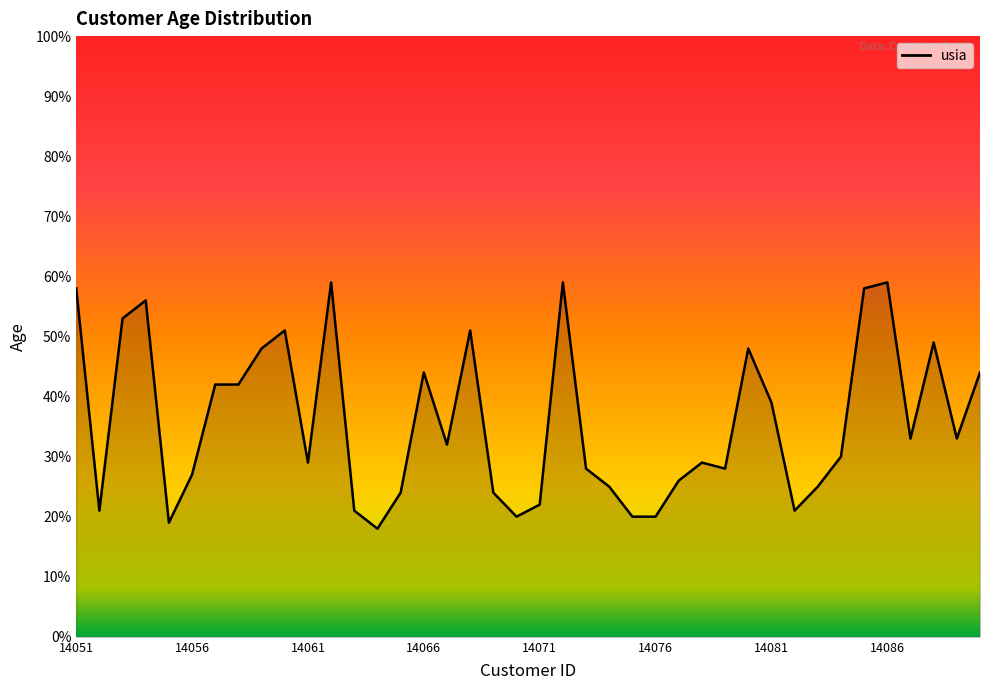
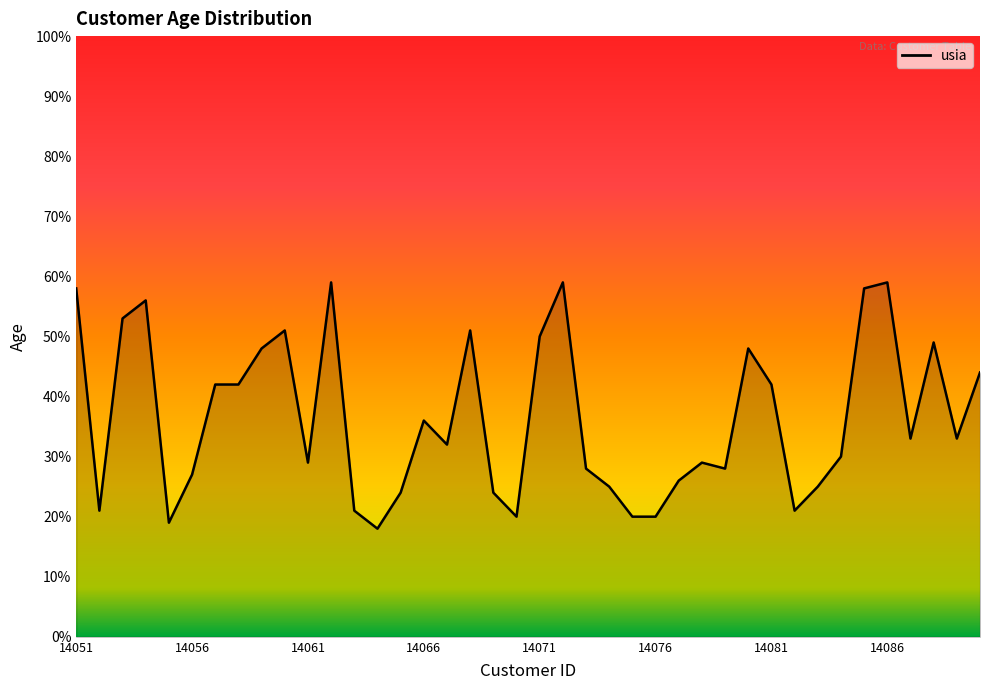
14066: 44% -> 36%
14071: 22% -> 50%
14081: 39% -> 42%
